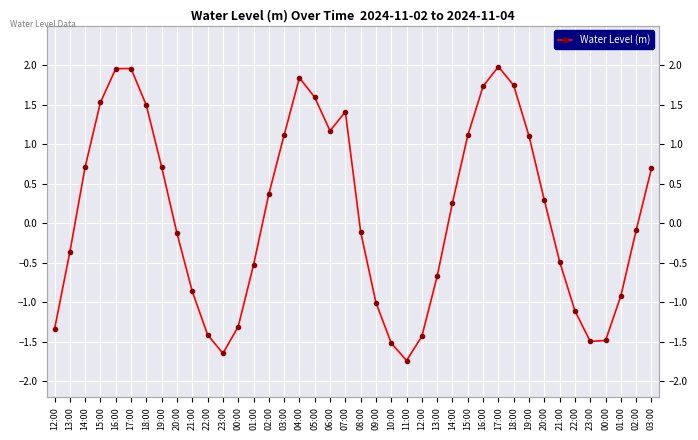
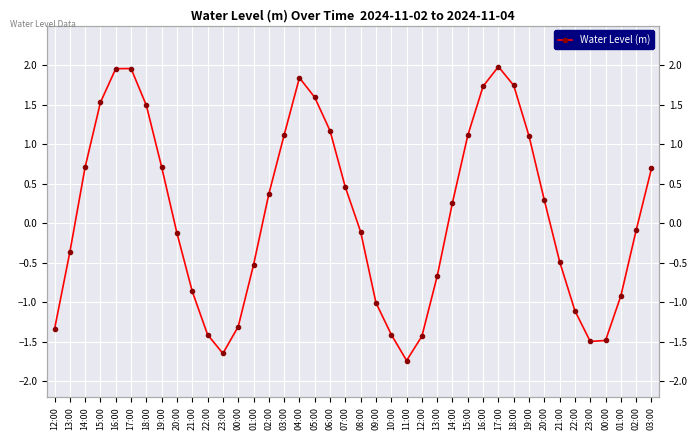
07:00: 1.4 -> 0.5
10:00: -1.5 -> -1.4
